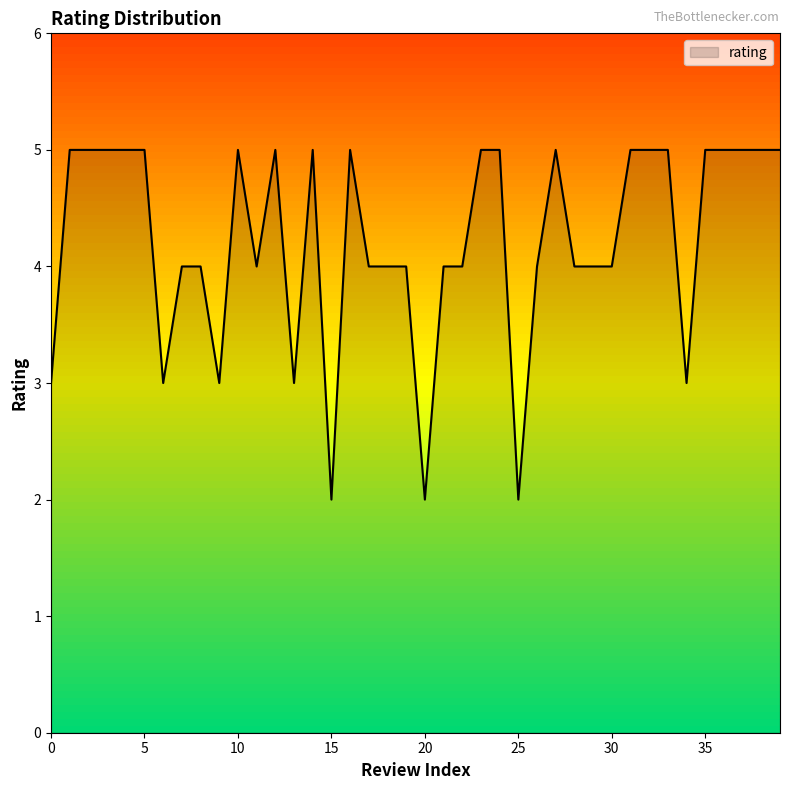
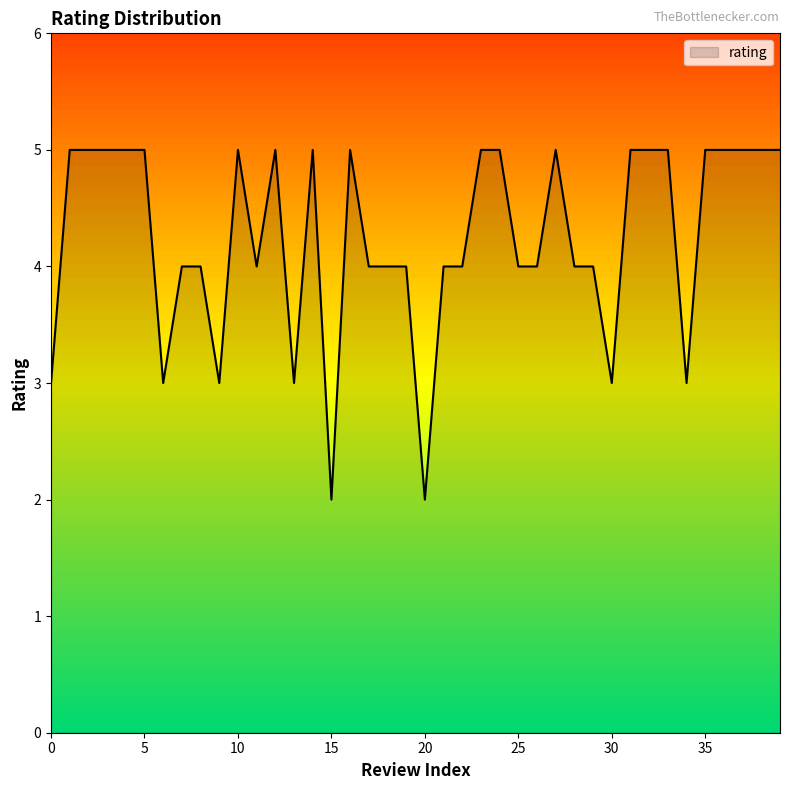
25: 2 -> 4
30: 4 -> 3
